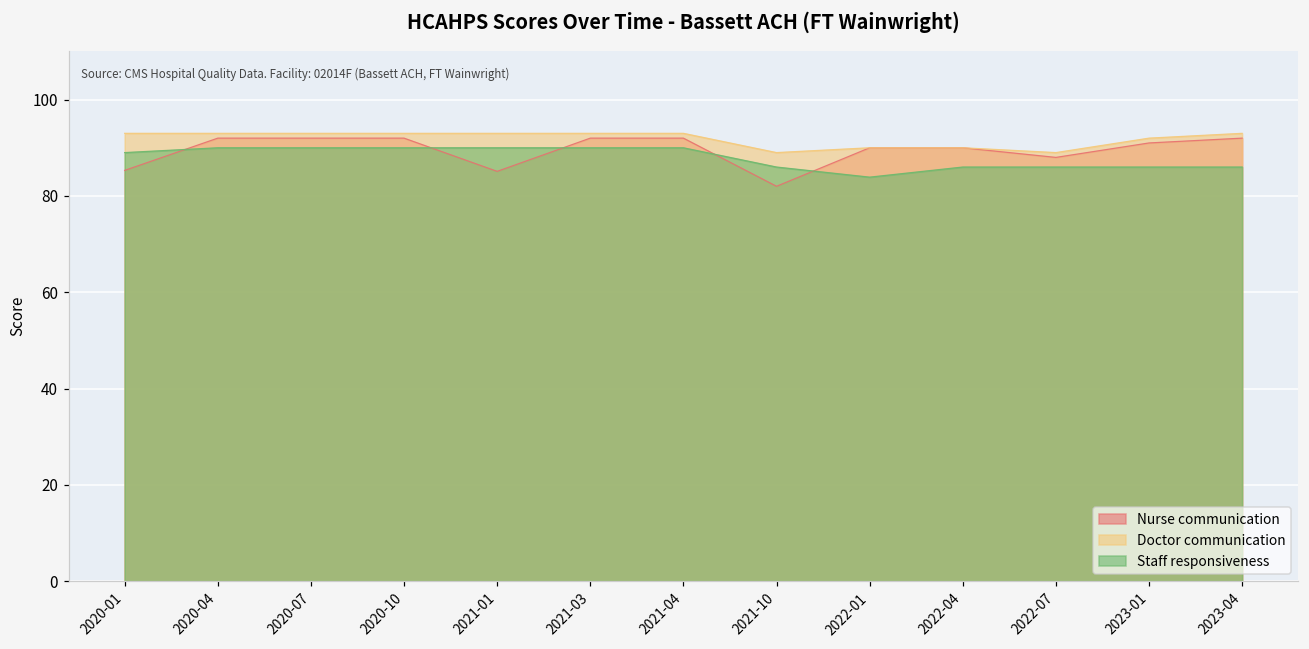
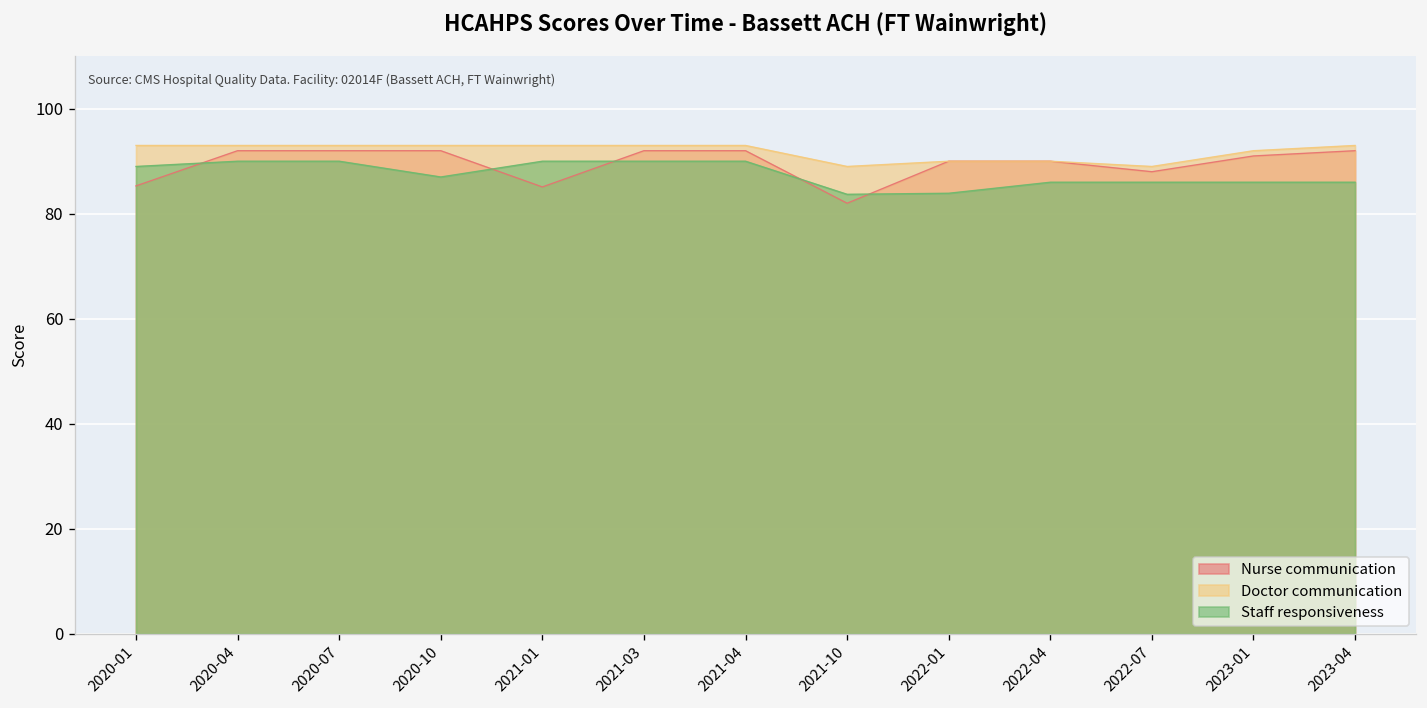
Staff responsiveness, 2020-10: 90 -> 87
Staff responsiveness, 2021-10: 86 -> 84
